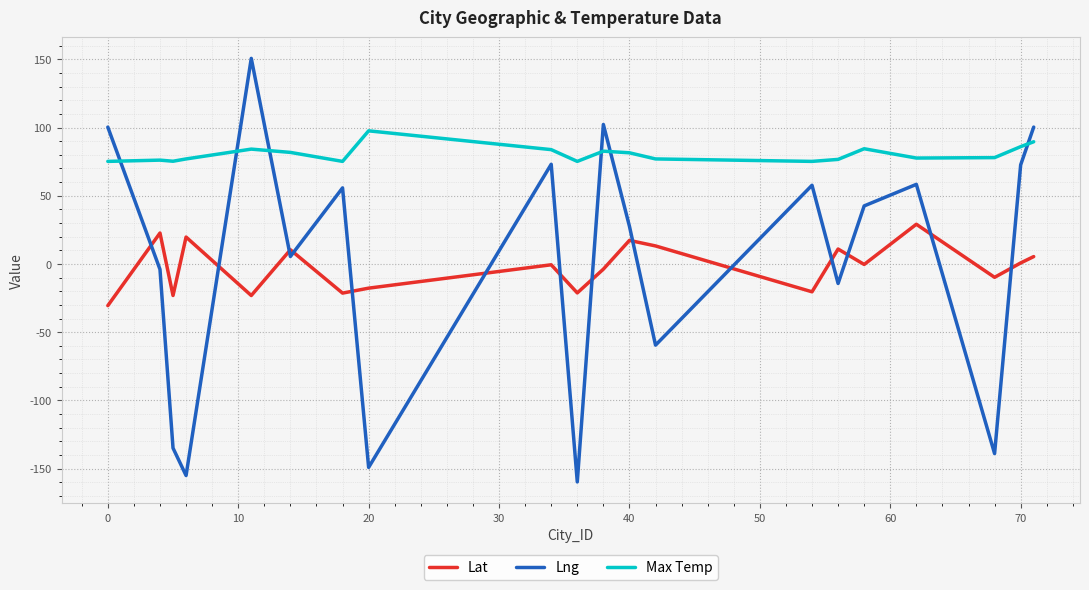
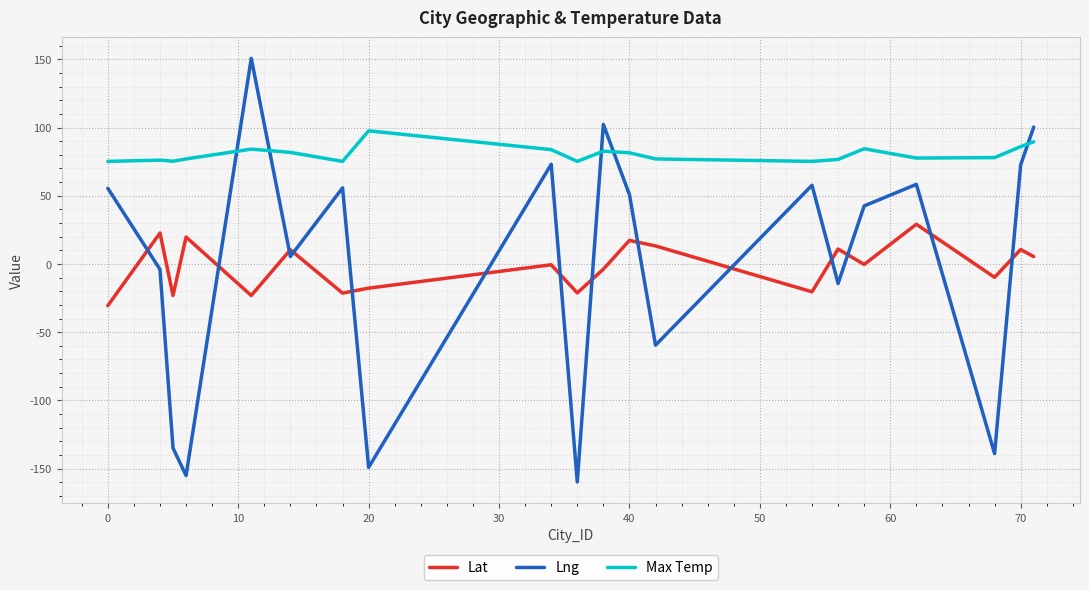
Lng, 0: 100 -> 55
Lng, 40: 28 -> 51
Lat, 70: 1 -> 11
